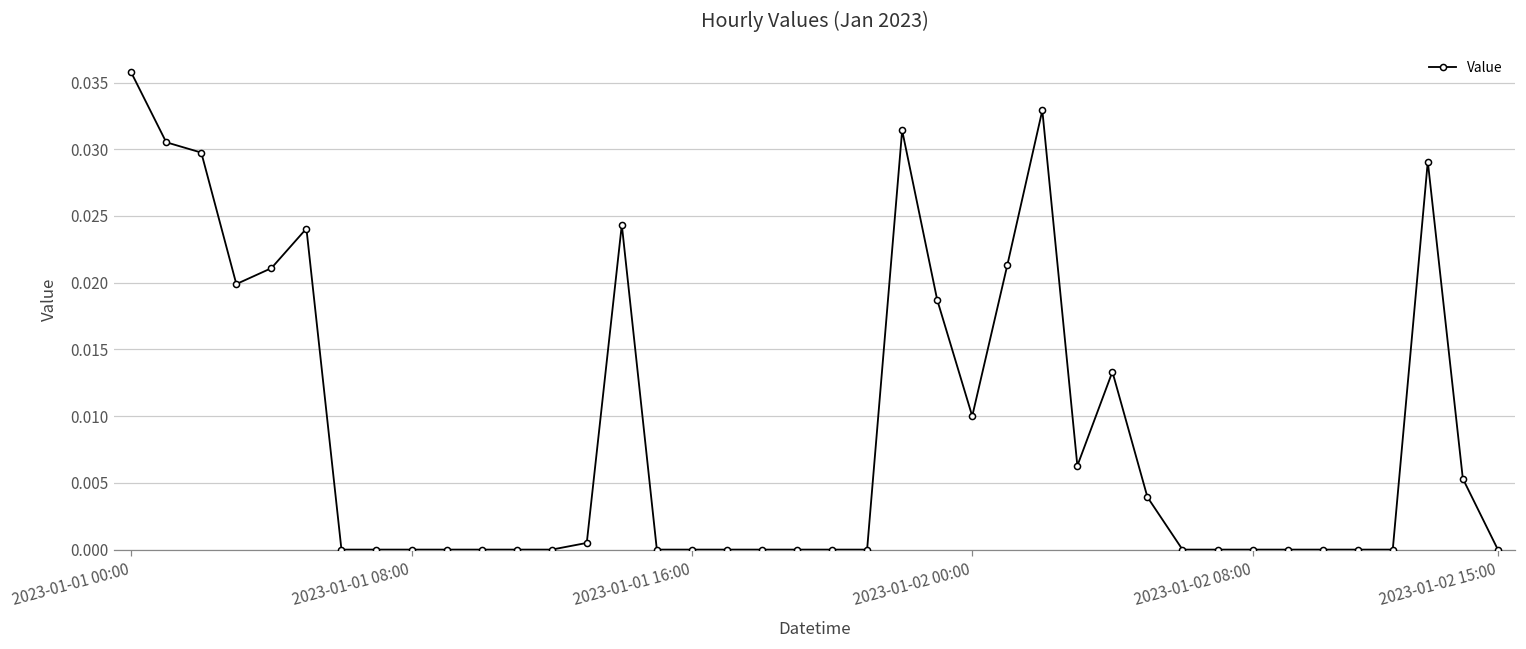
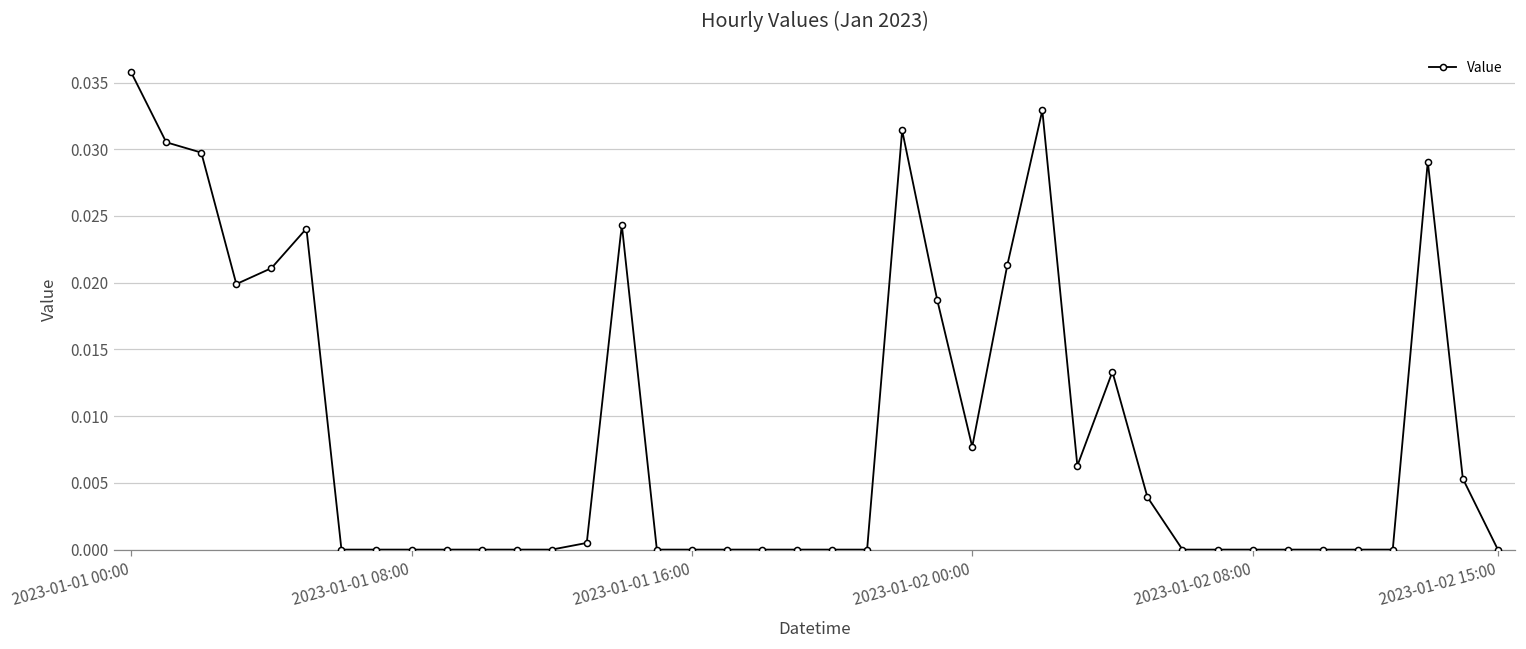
2023-01-02 00:00: 0.0100 -> 0.0077
